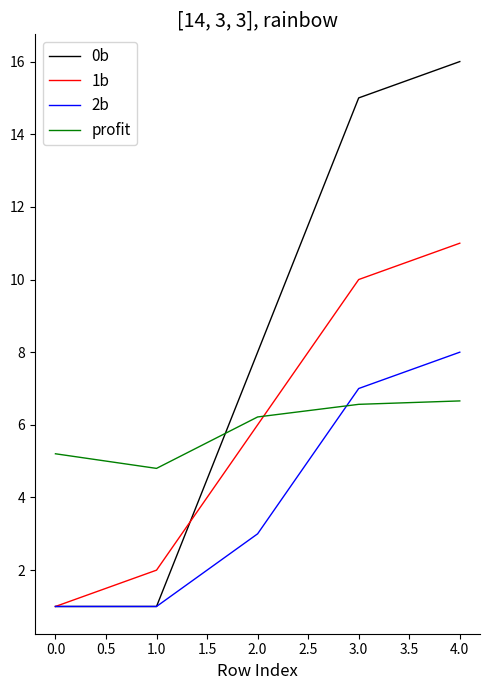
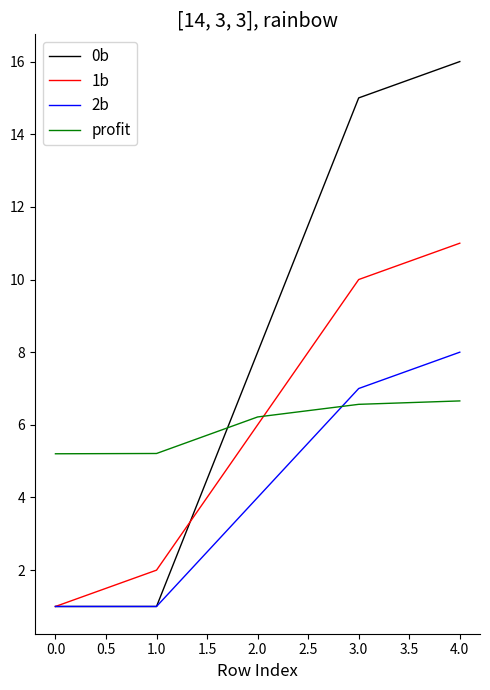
profit, 1.0: 4.8 -> 5.2
2b, 2.0: 3 -> 4
